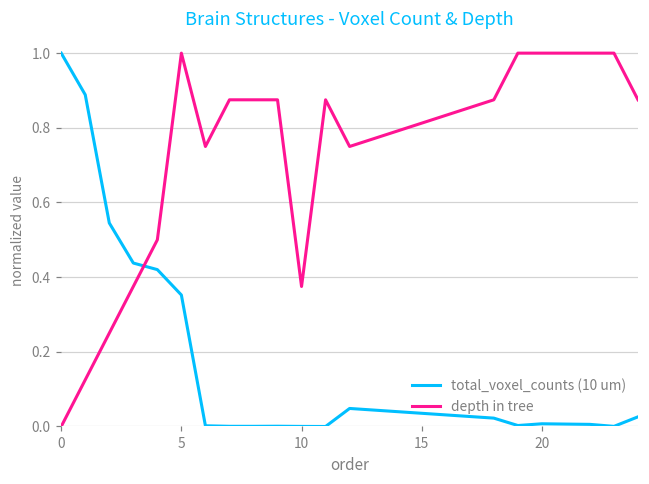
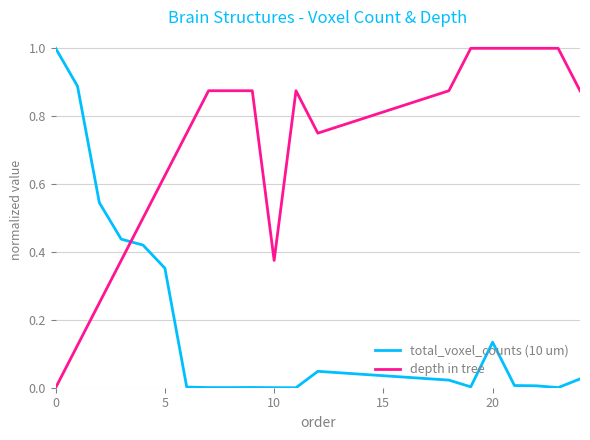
depth in tree, 5: 1.00 -> 0.63
total_voxel_counts (10 um), 20: 0.01 -> 0.13
